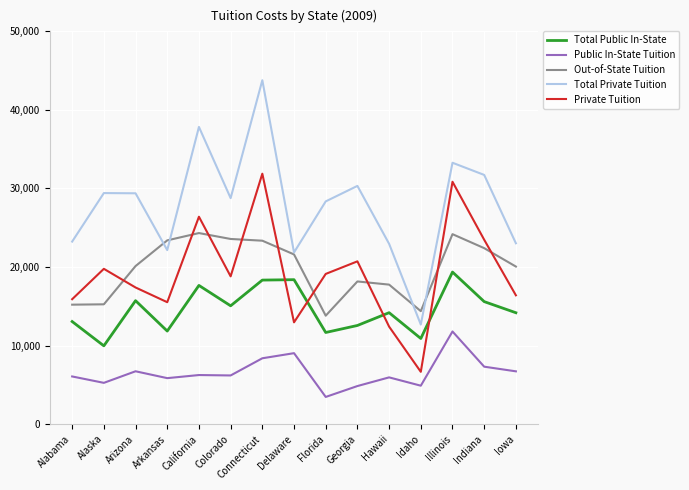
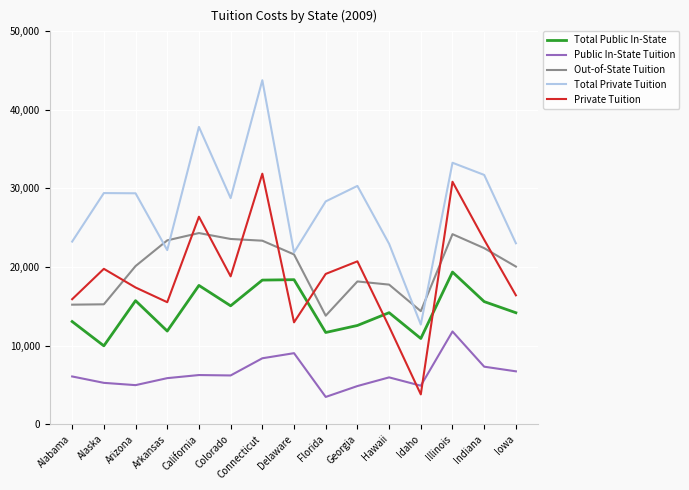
Public In-State Tuition, Arizona: 7,000 -> 5,000
Private Tuition, Idaho: 7,000 -> 4,000
